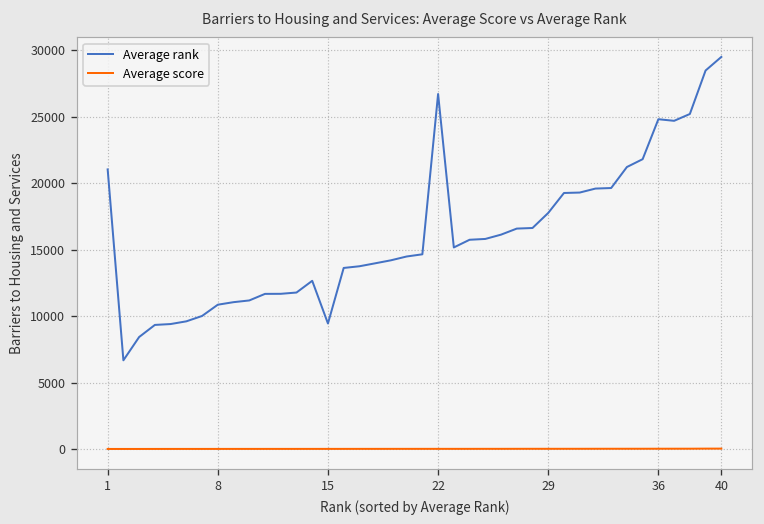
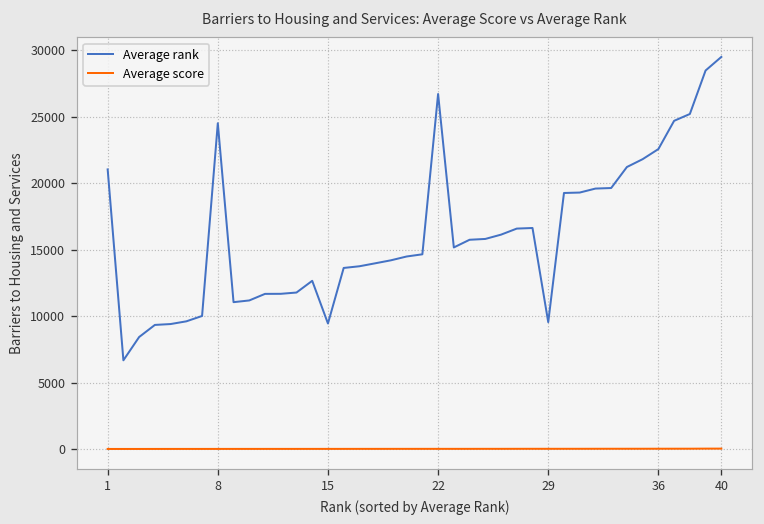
Average rank, 8: 10900 -> 24500
Average rank, 29: 17800 -> 9500
Average rank, 36: 24800 -> 22600
